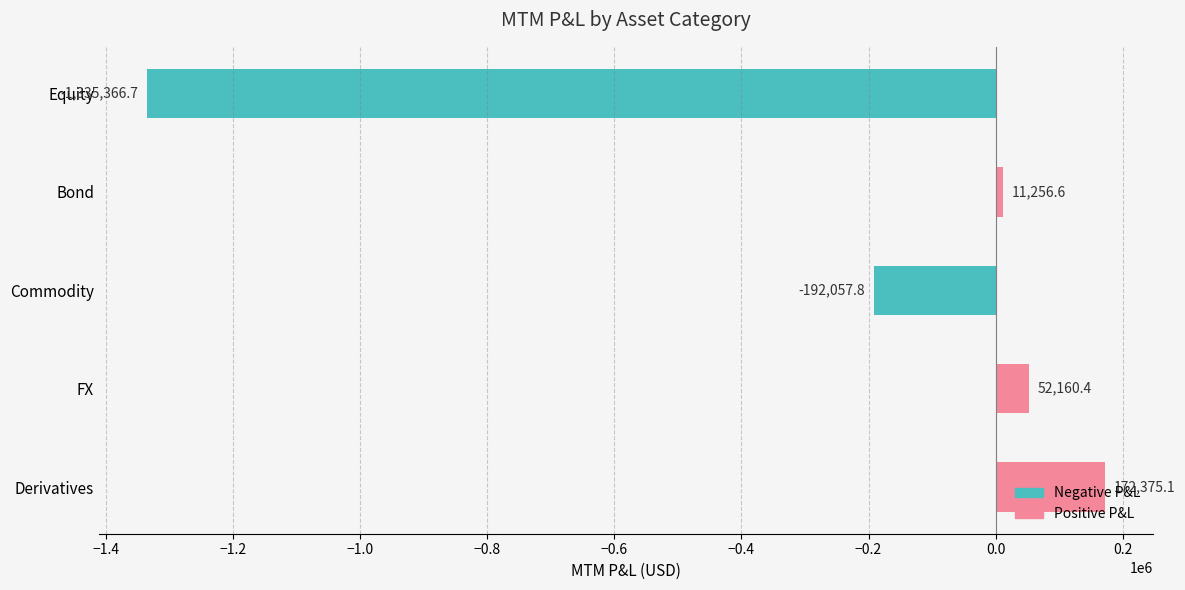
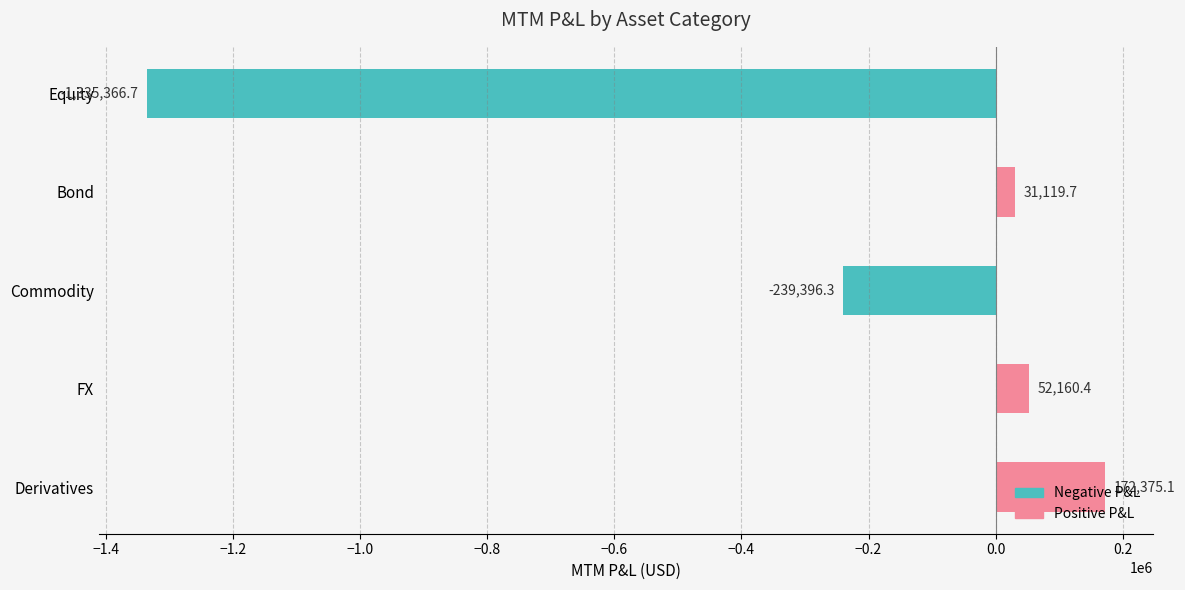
Bond: 11,256.6 -> 31,119.7
Commodity: -192,057.8 -> -239,396.3
